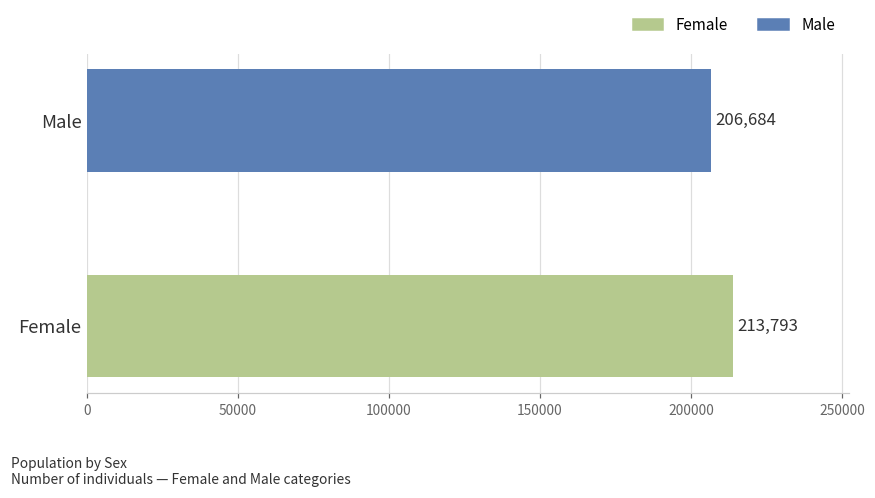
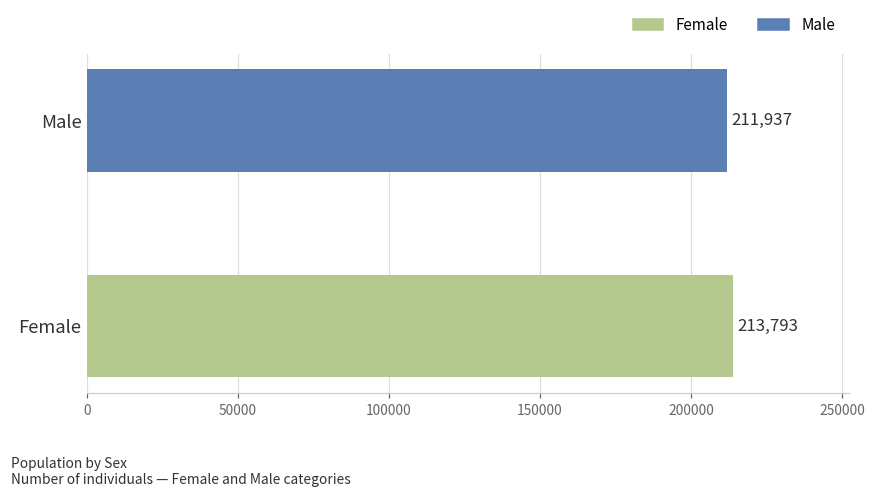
Male: 206,684 -> 211,937
